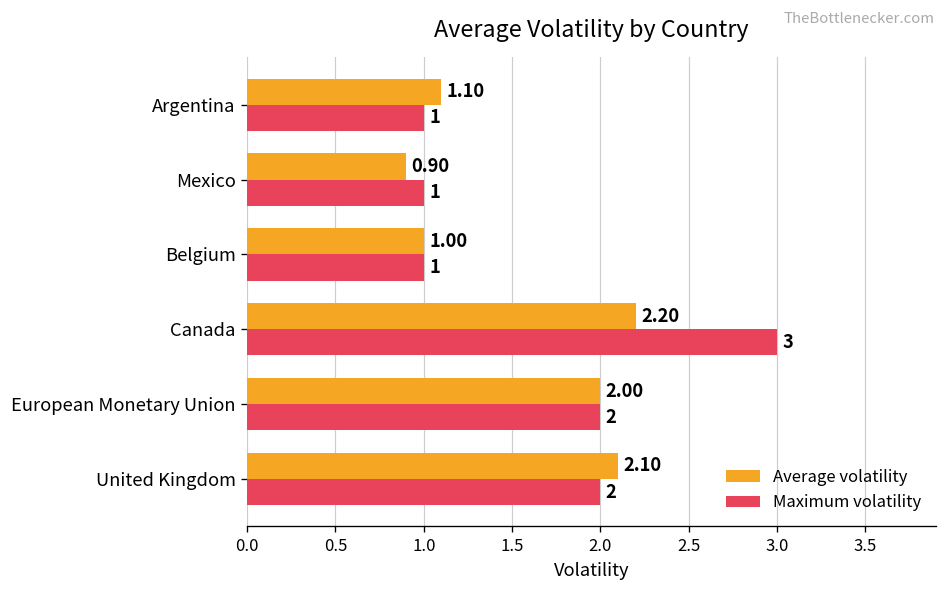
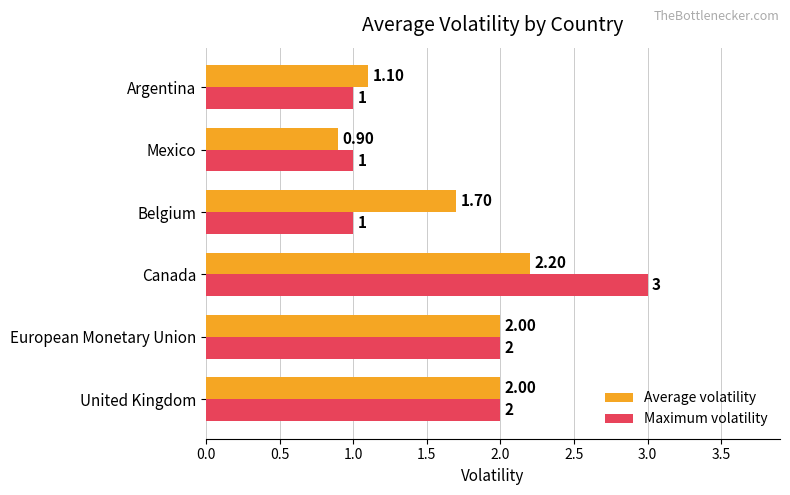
Average volatility, Belgium: 1.00 -> 1.70
Average volatility, United Kingdom: 2.10 -> 2.00
